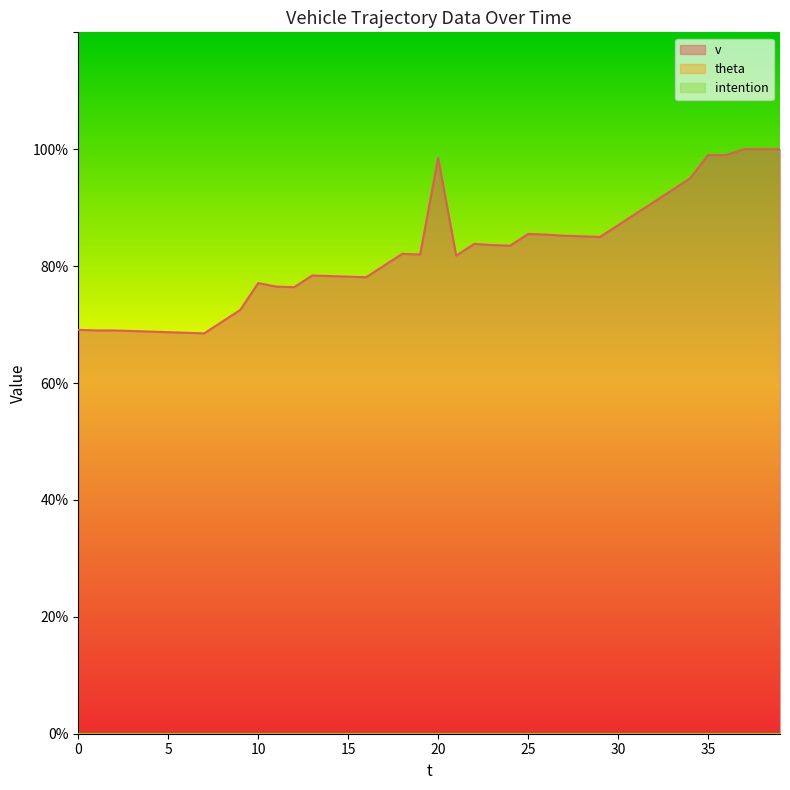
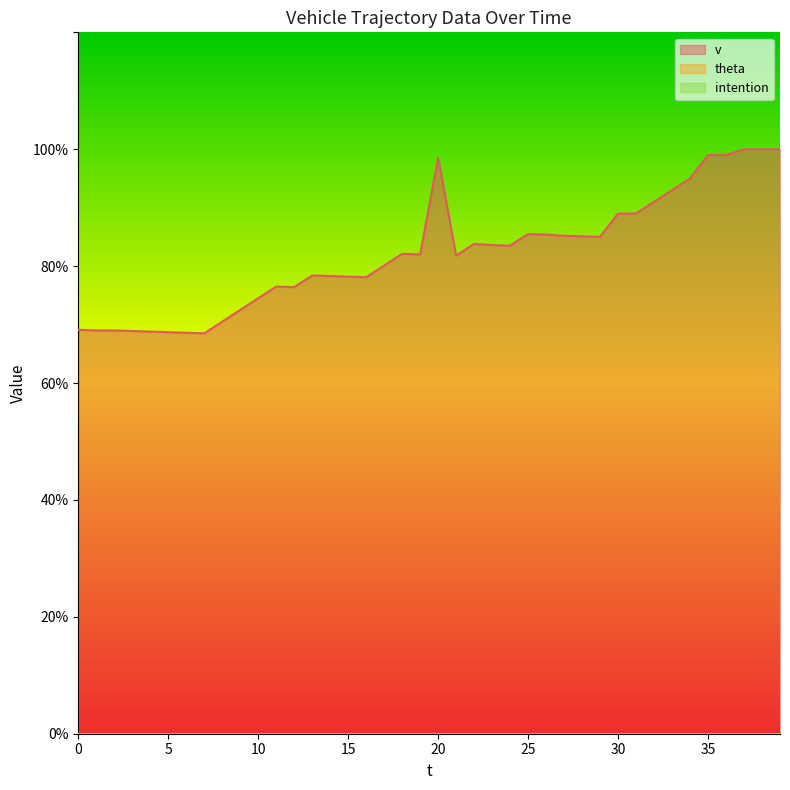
v, 10: 77% -> 75%
v, 30: 87% -> 89%
